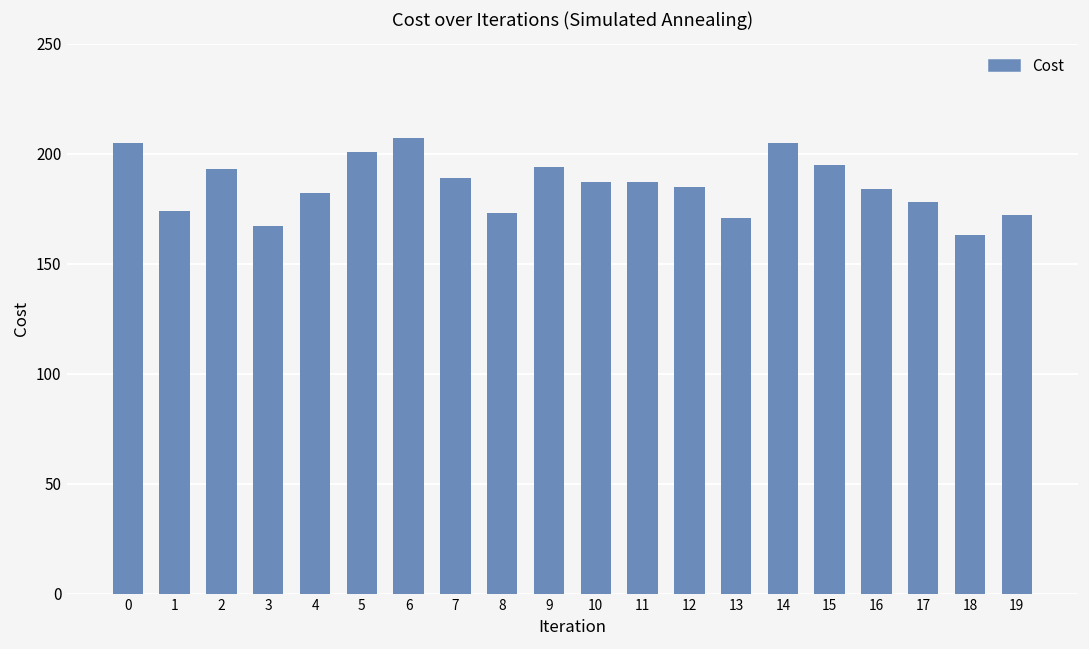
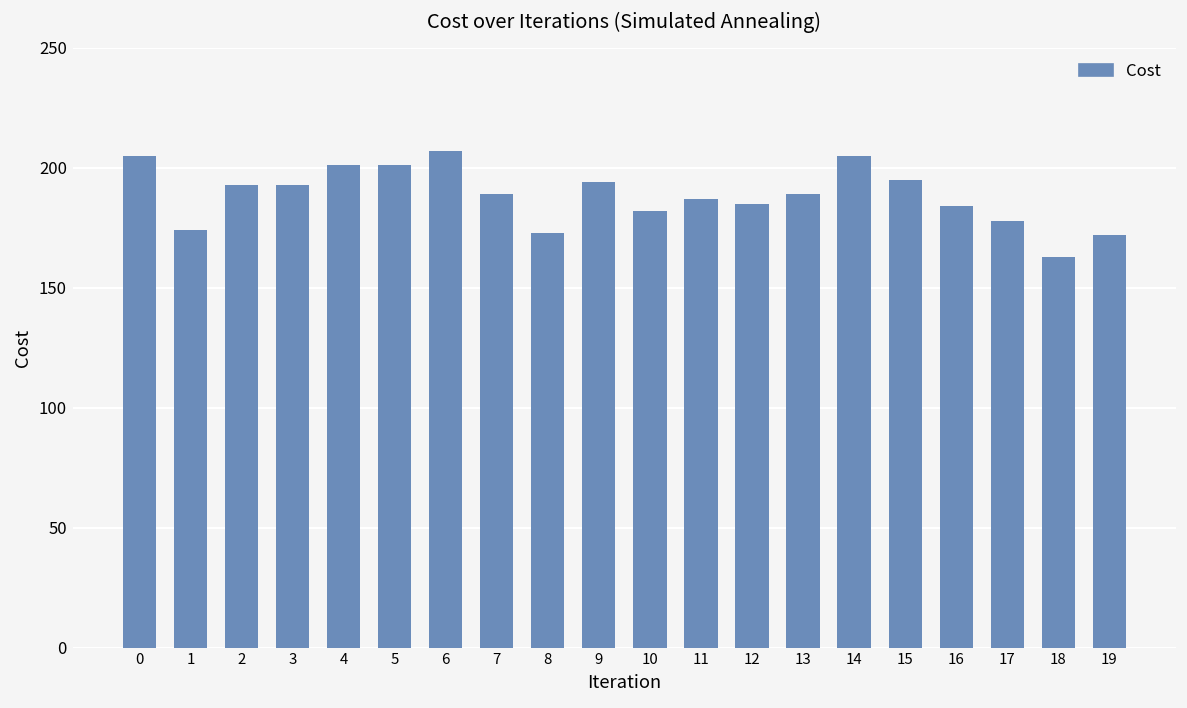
3: 167 -> 193
4: 182 -> 201
10: 187 -> 182
13: 171 -> 189
